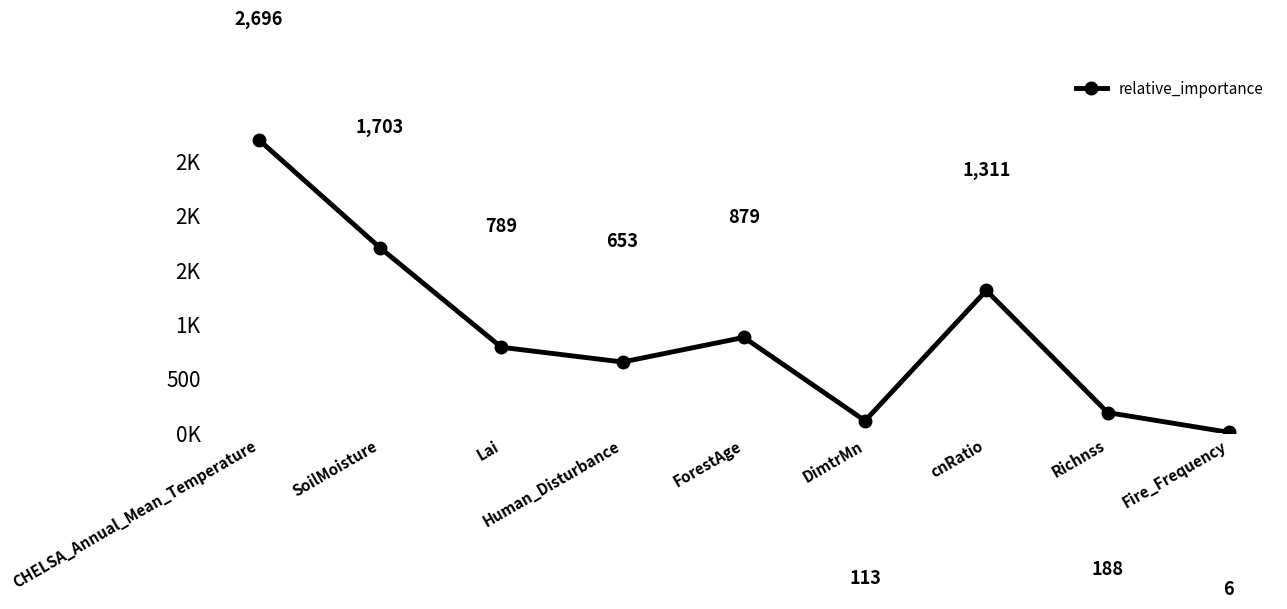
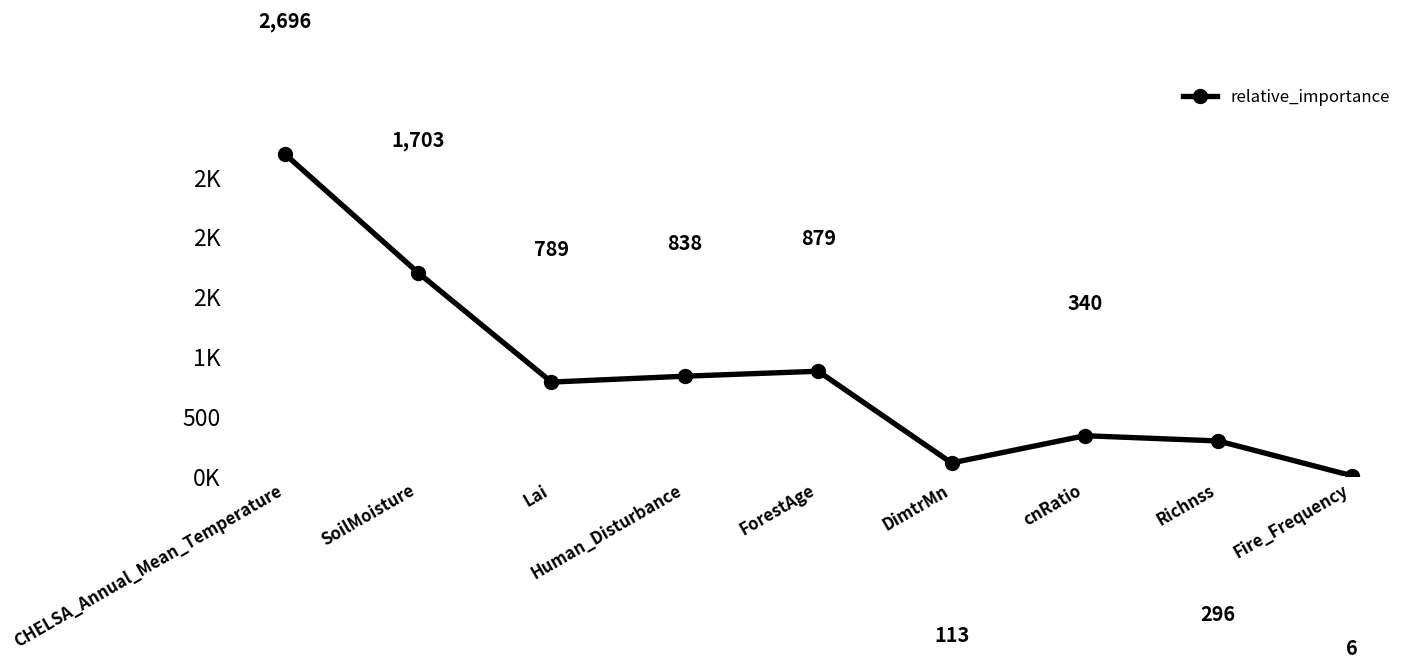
Human_Disturbance: 653 -> 838
cnRatio: 1,311 -> 340
Richnss: 188 -> 296
